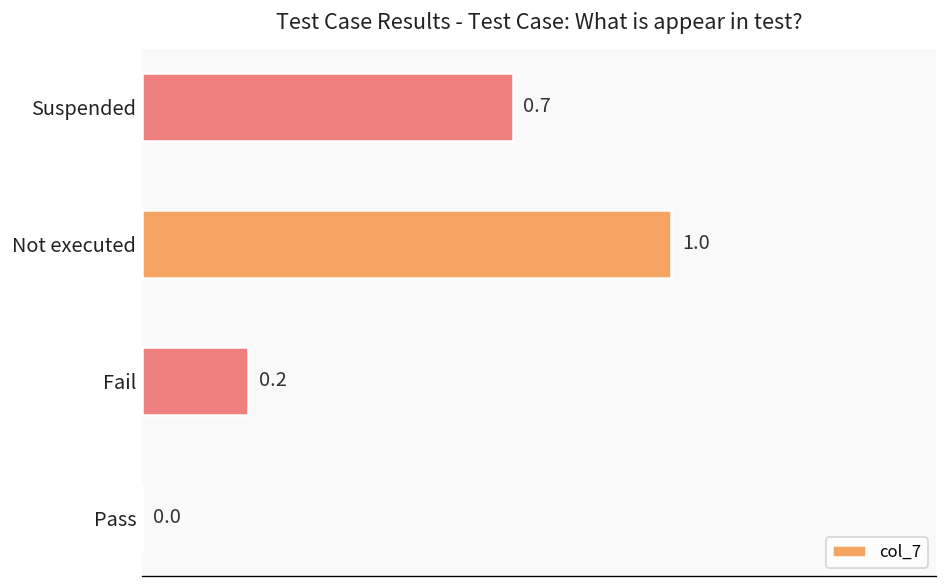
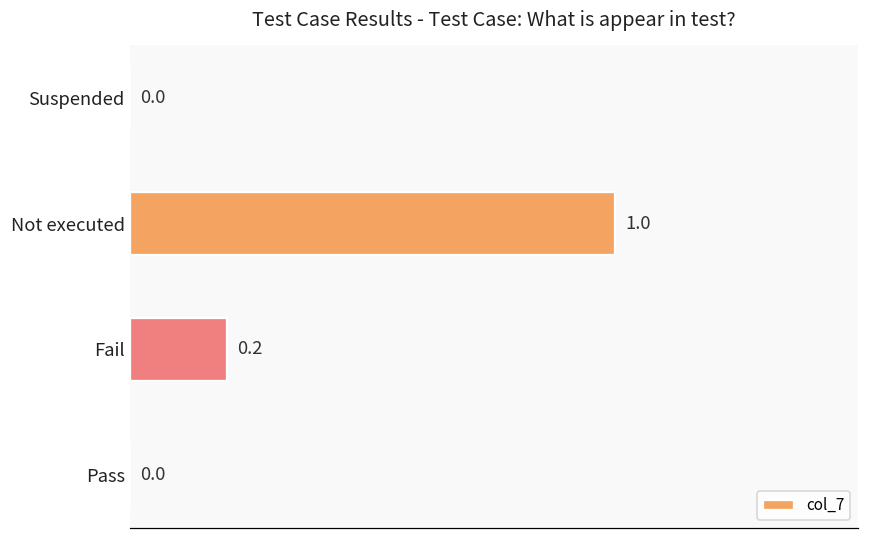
Suspended: 0.7 -> 0.0
